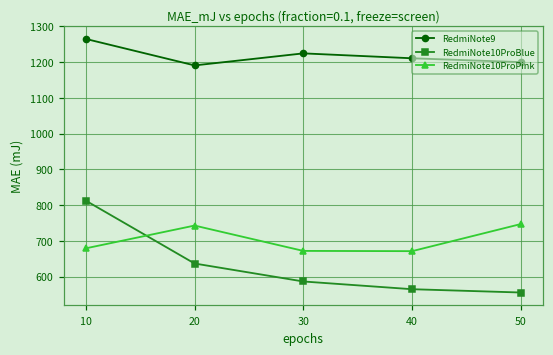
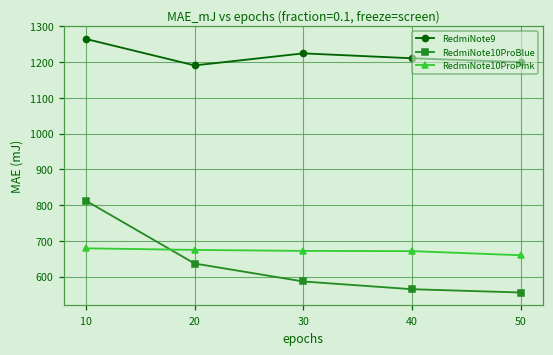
RedmiNote10ProPink, 20: 740 -> 670
RedmiNote10ProPink, 50: 750 -> 660
